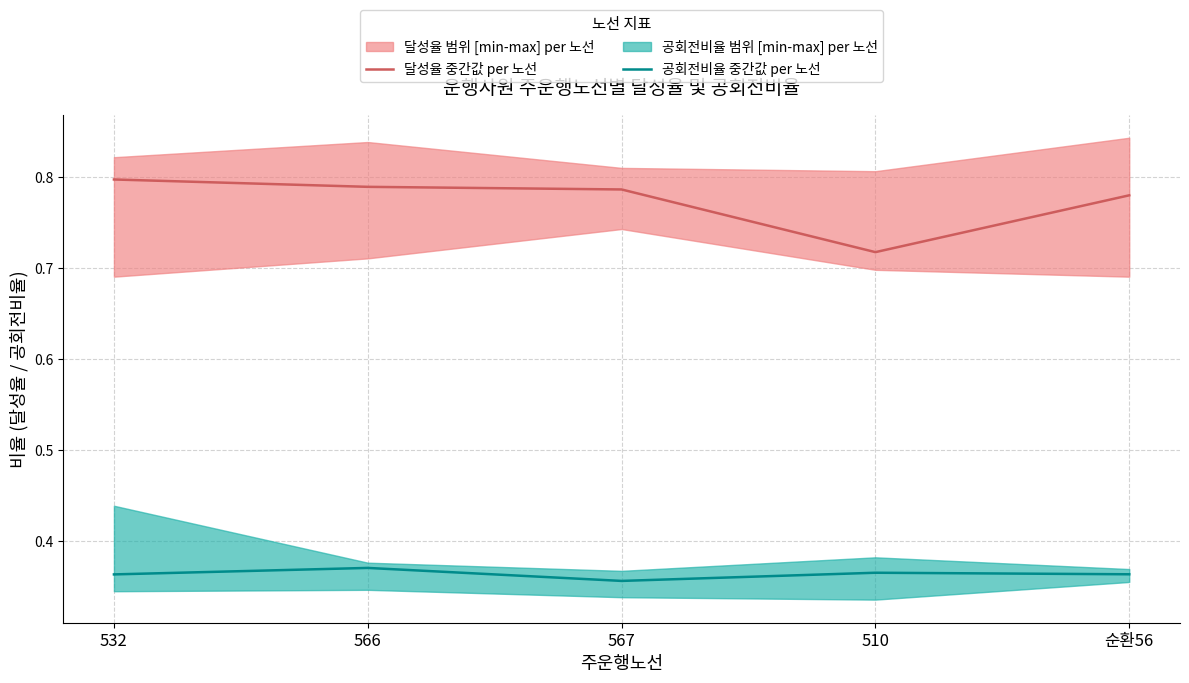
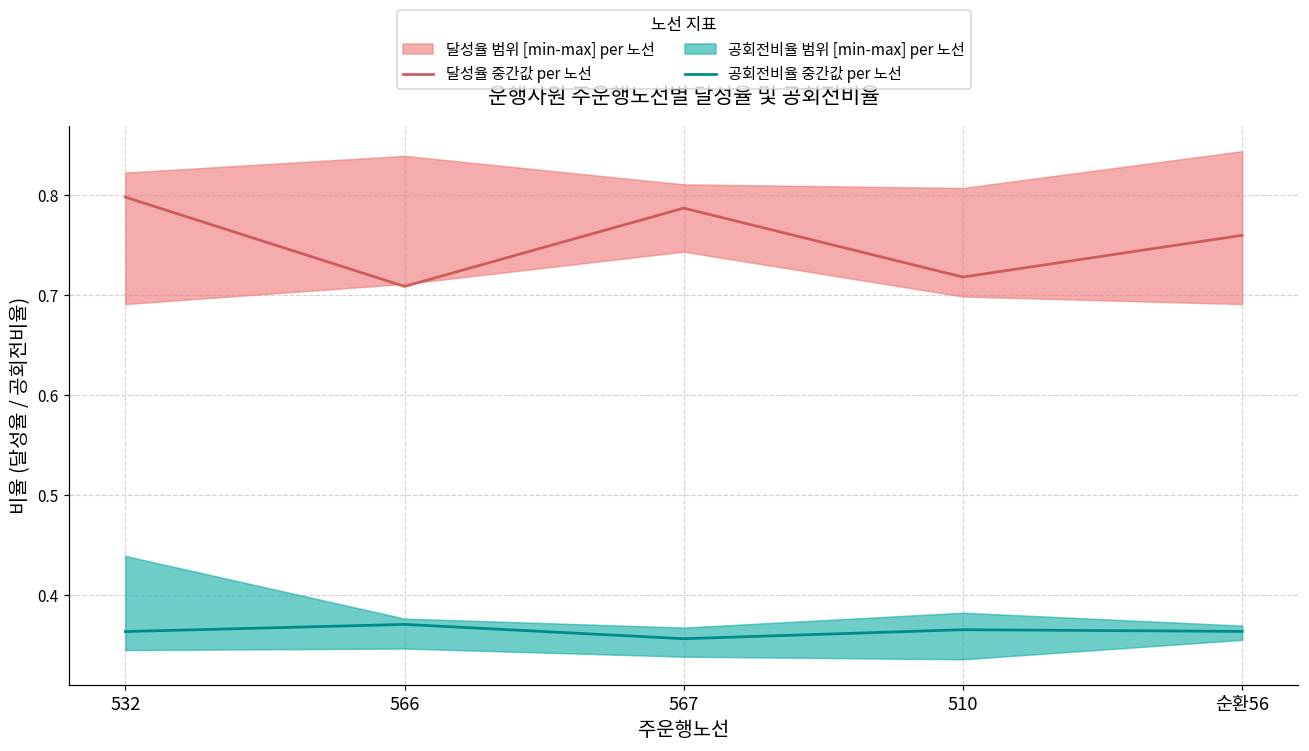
달성율 중간값 per 노선, 566: 0.79 -> 0.71
달성율 중간값 per 노선, 순환56: 0.78 -> 0.76
